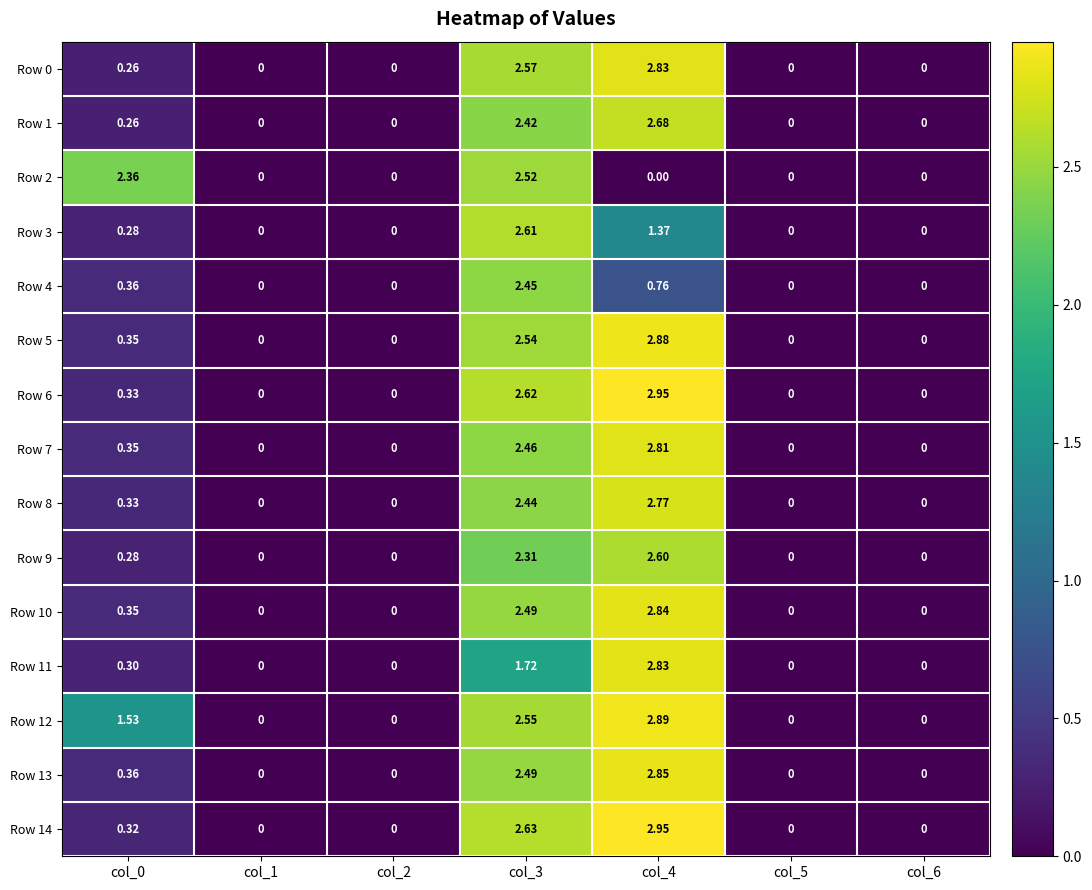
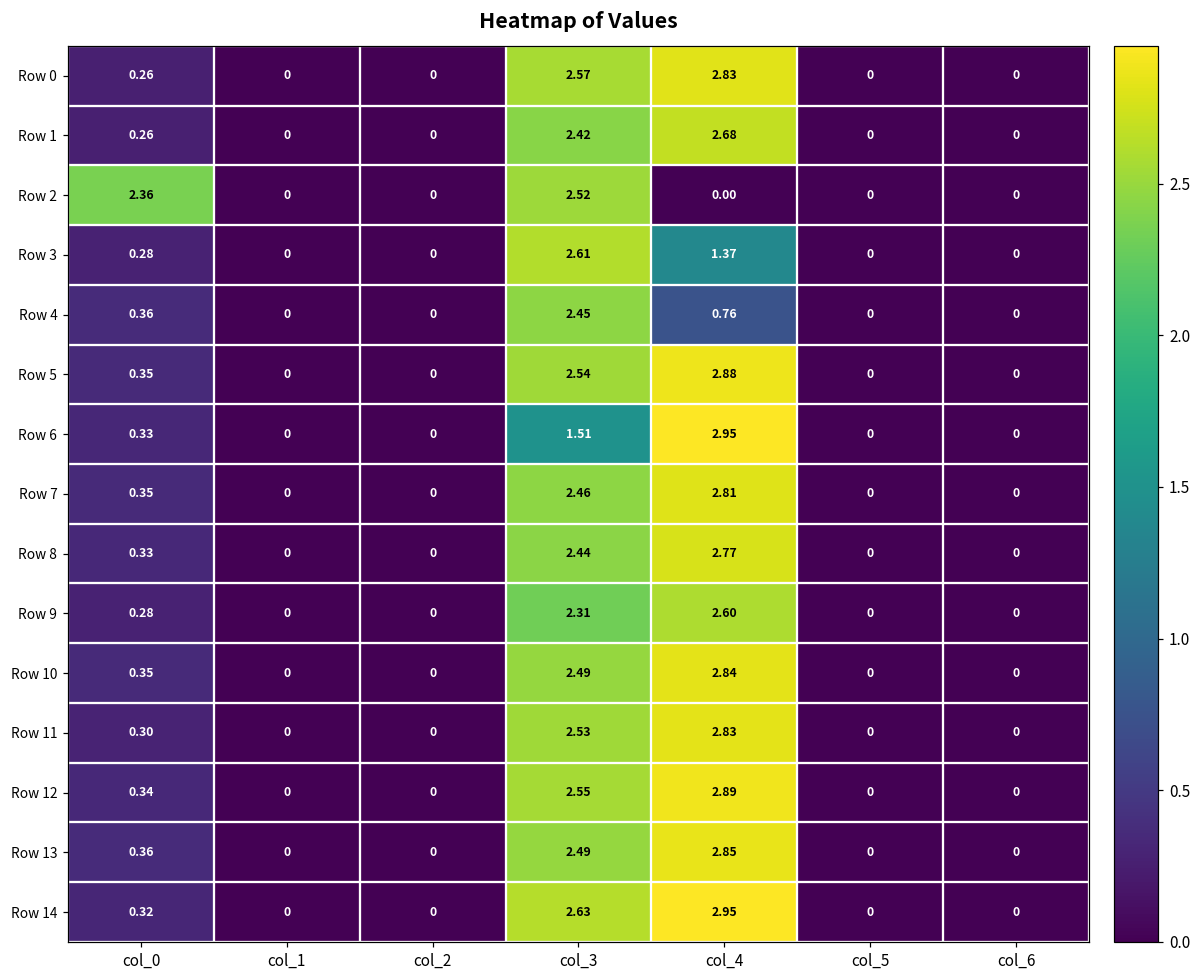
Row 6, col_3: 2.62 -> 1.51
Row 11, col_3: 1.72 -> 2.53
Row 12, col_0: 1.53 -> 0.34
